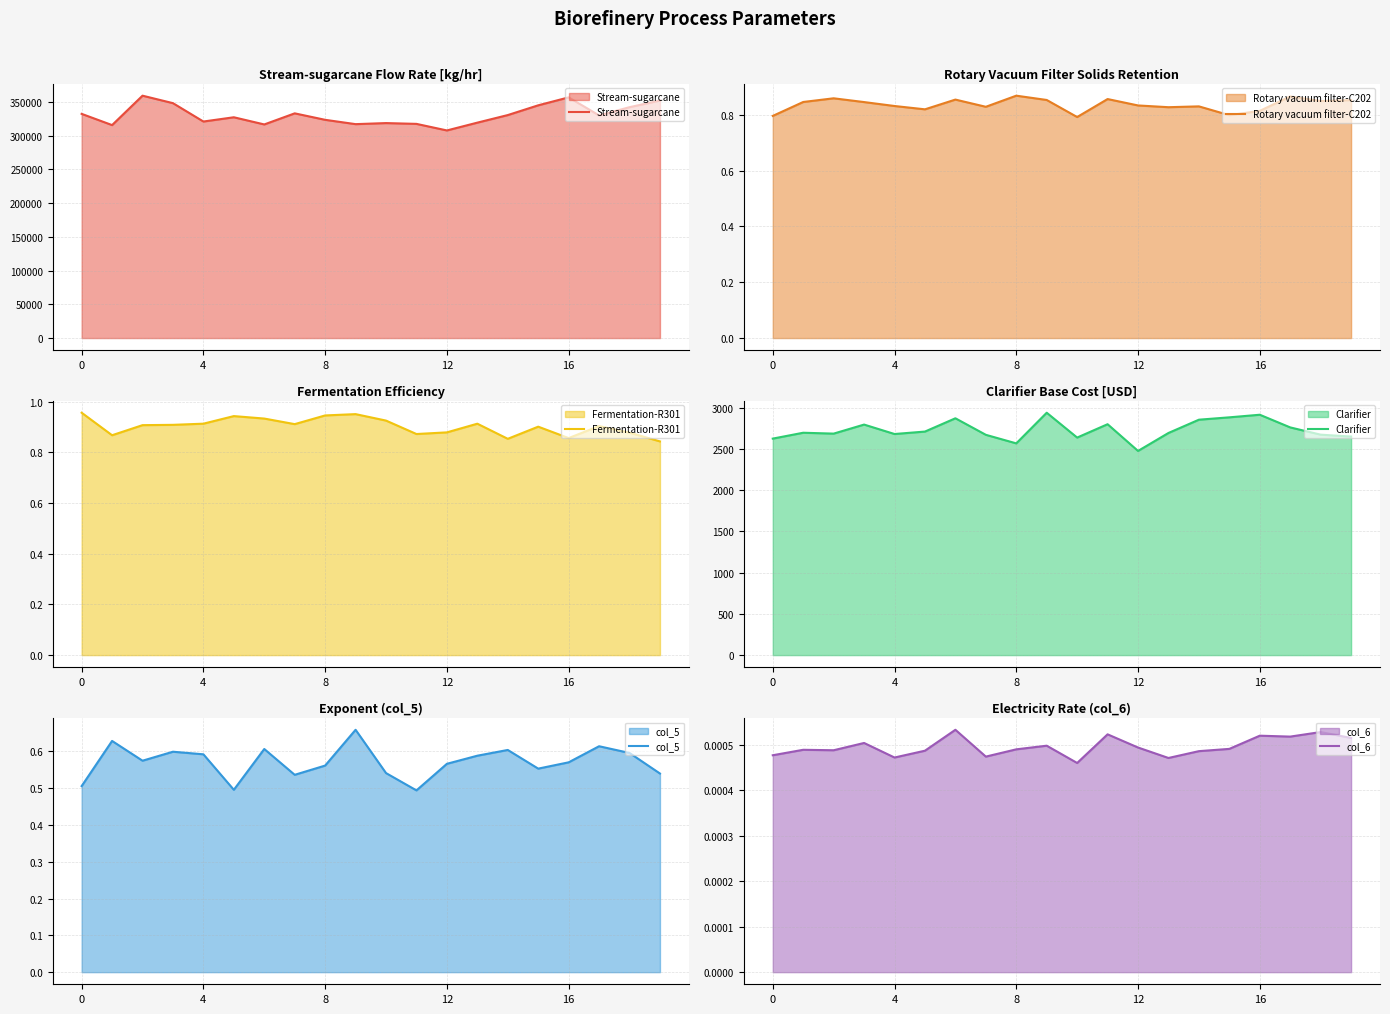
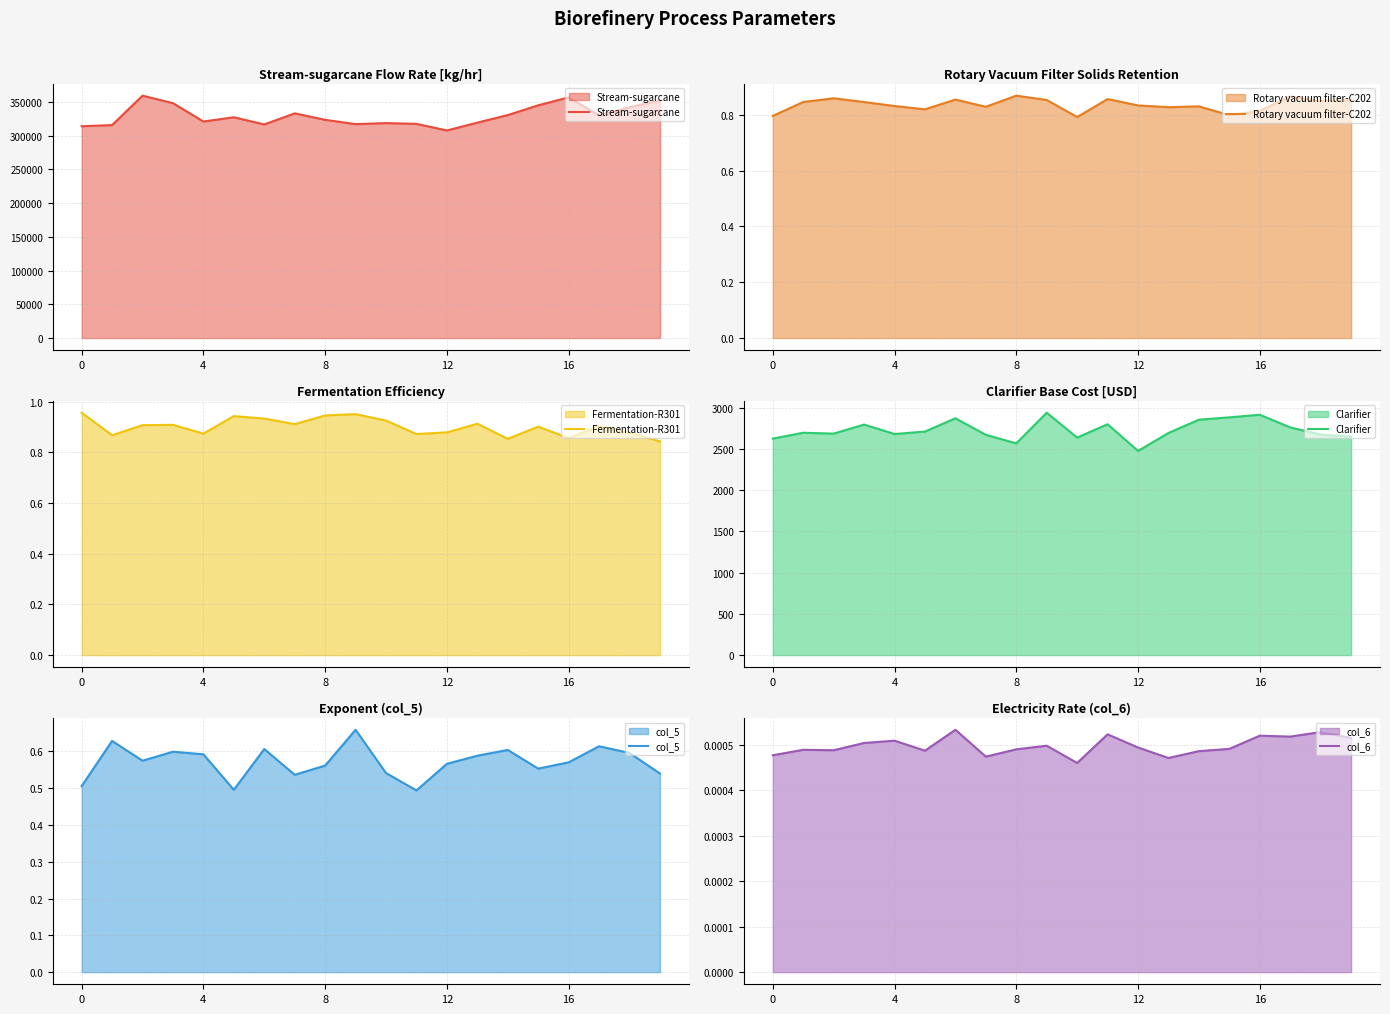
Stream-sugarcane Flow Rate [kg/hr], 0: 330000 -> 310000
Fermentation Efficiency, 4: 0.91 -> 0.87
Electricity Rate (col_6), 4: 0.00047 -> 0.00051
